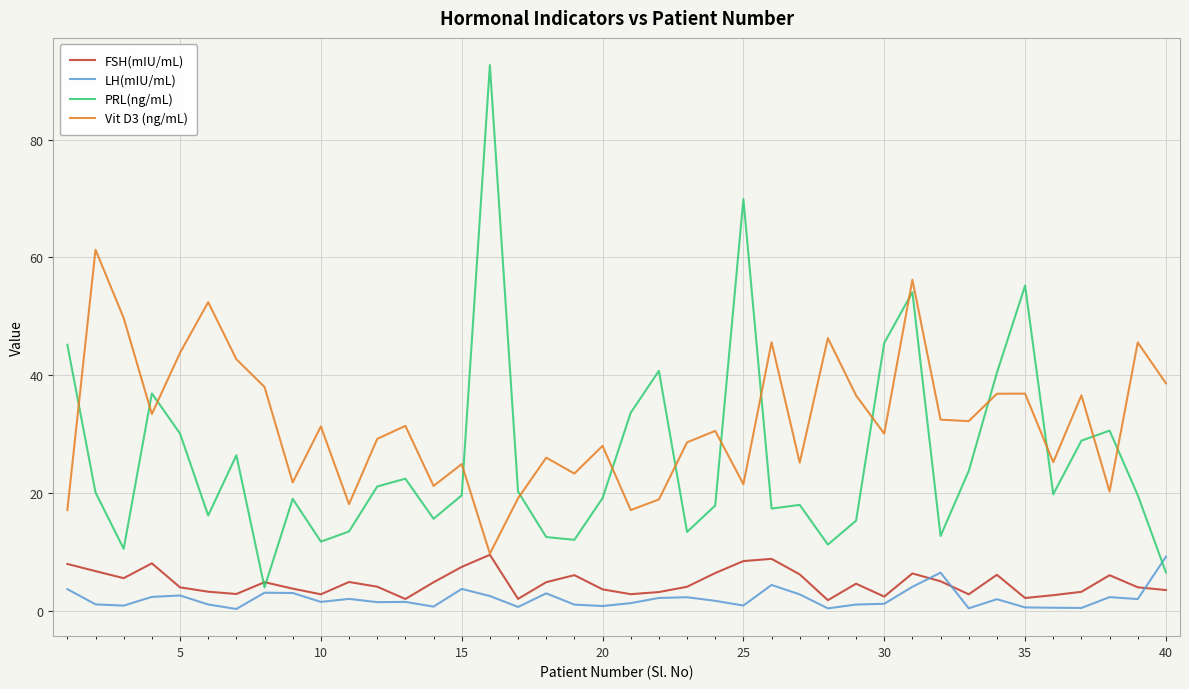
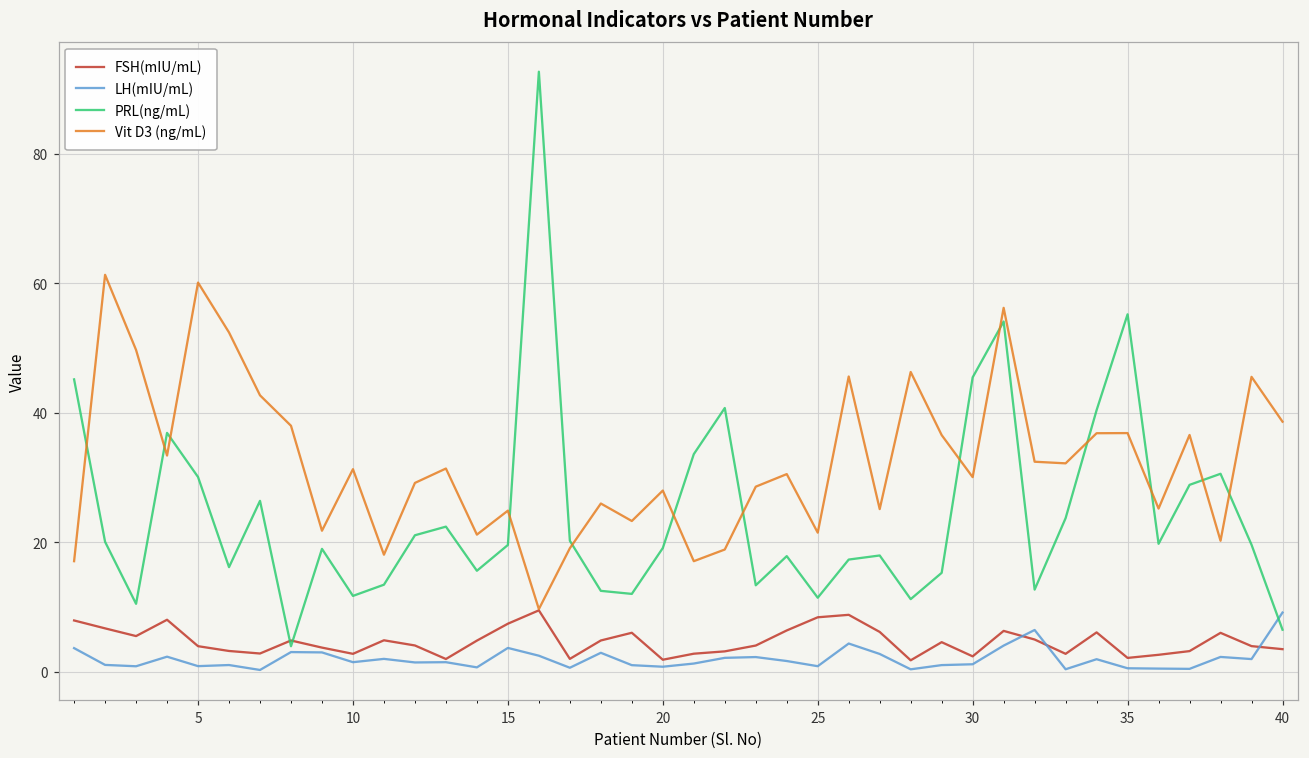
LH(mIU/mL), 5: 3 -> 1
Vit D3 (ng/mL), 5: 44 -> 60
FSH(mIU/mL), 20: 4 -> 2
PRL(ng/mL), 25: 70 -> 11
